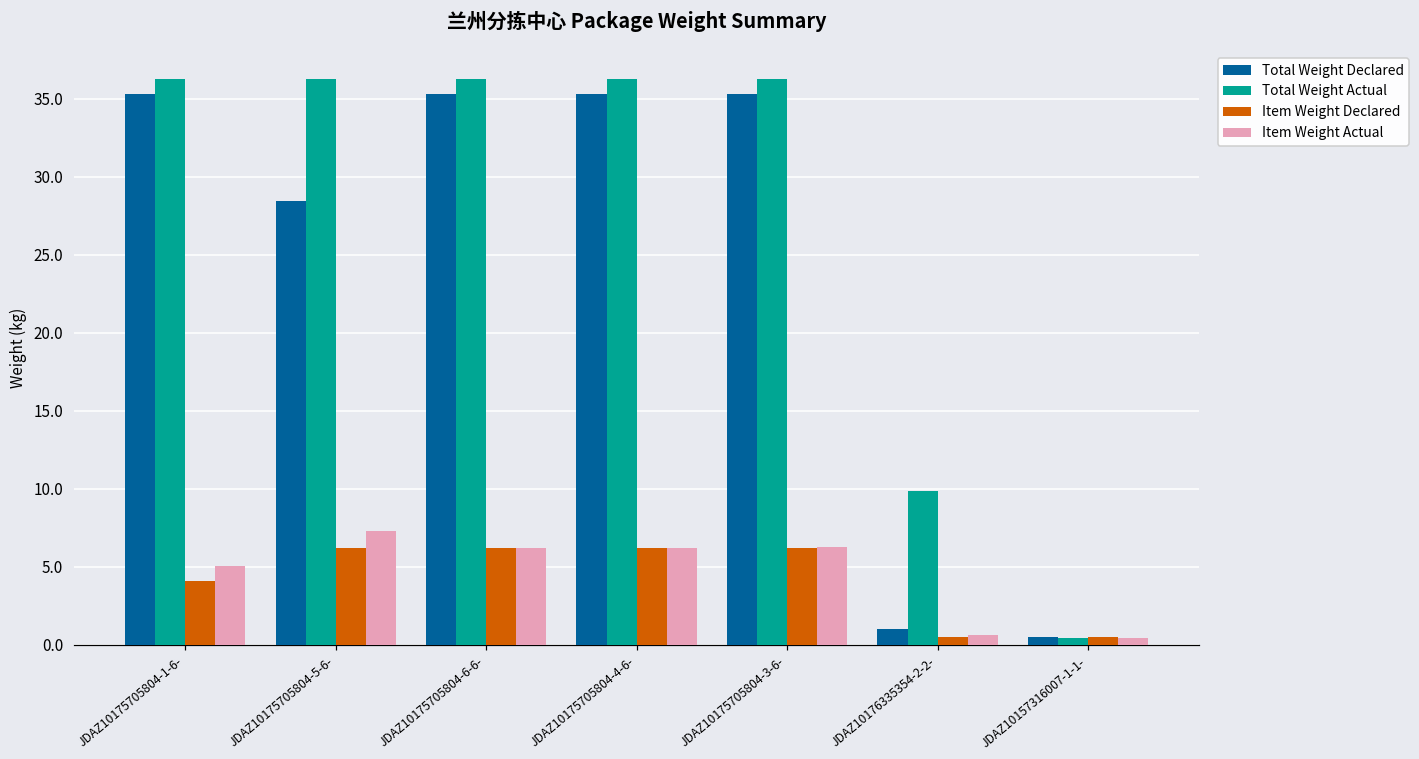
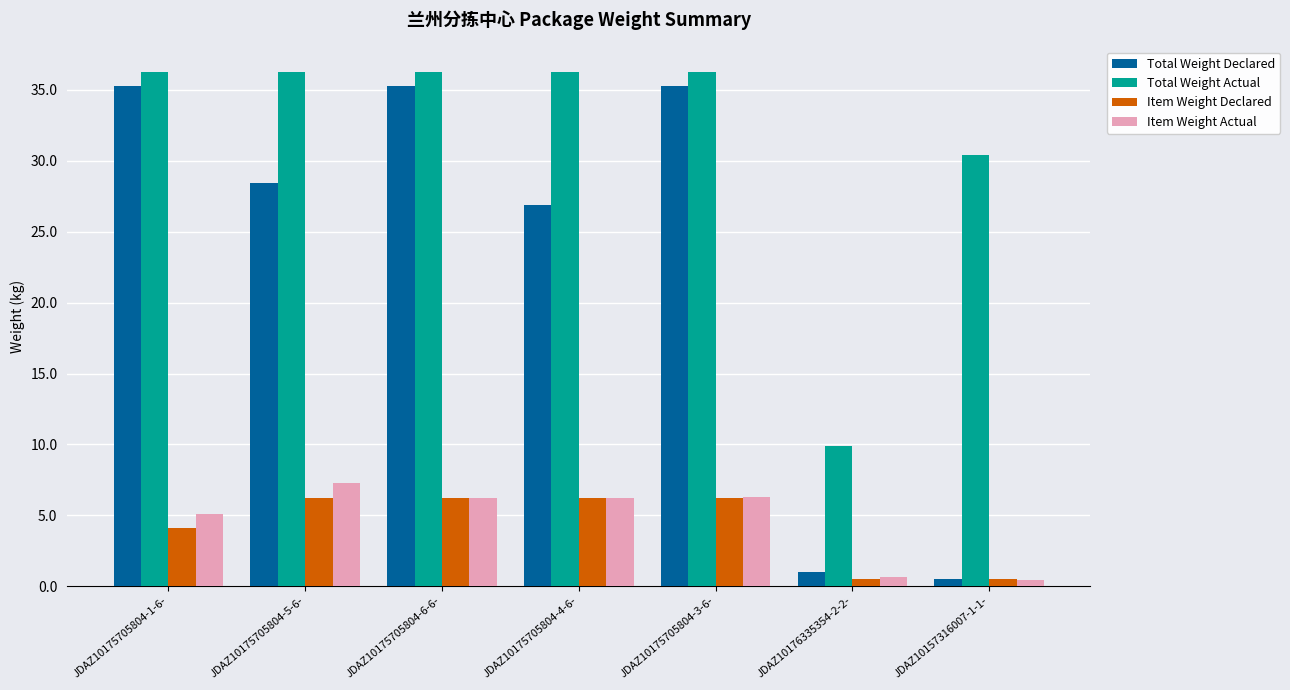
Total Weight Declared, JDAZ10175705804-4-6-: 35.3 -> 26.9
Total Weight Actual, JDAZ10157316007-1-1-: 0.5 -> 30.4
